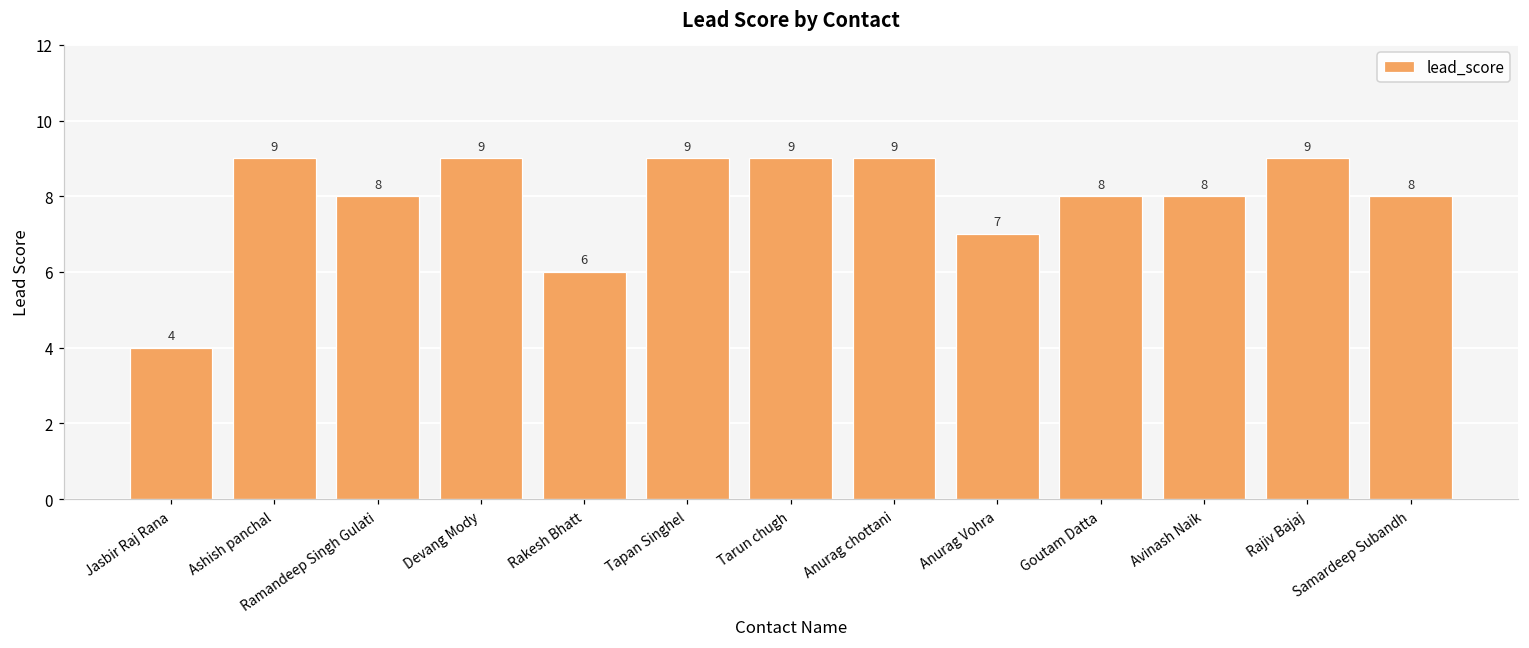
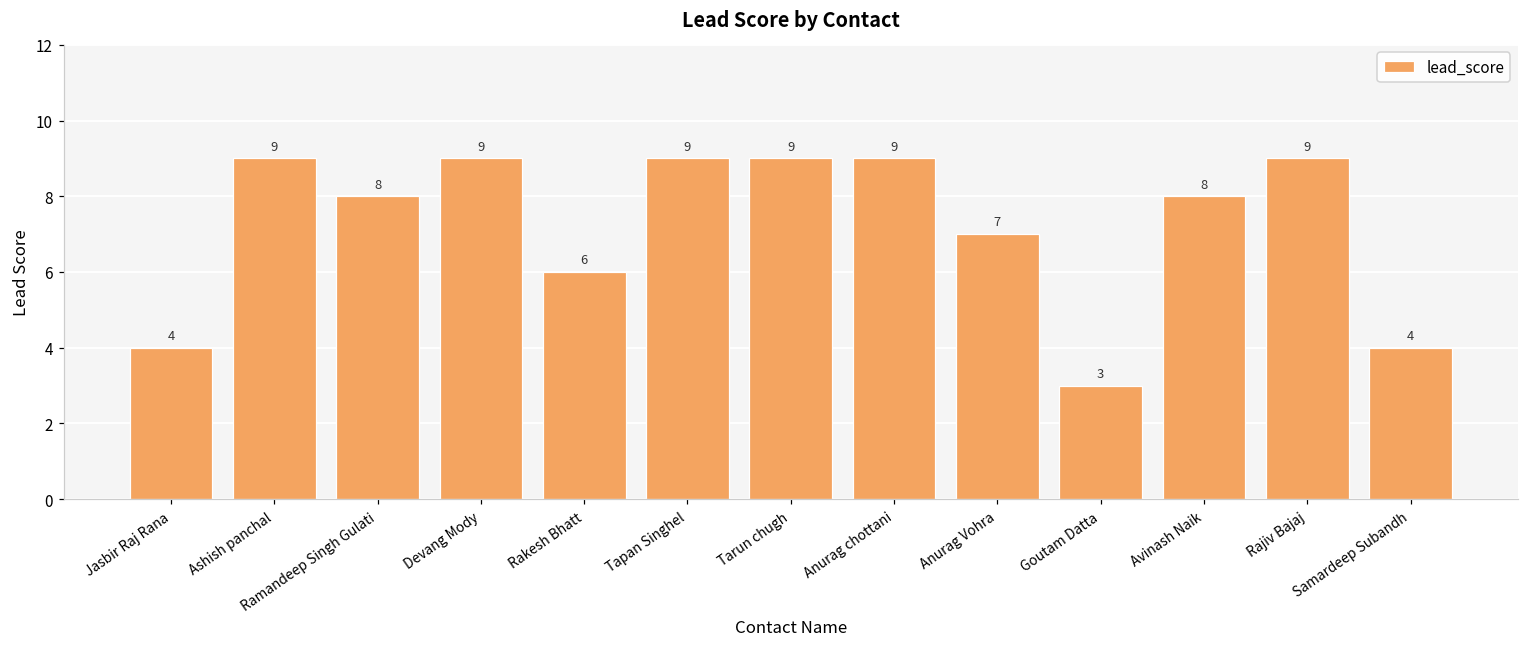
Goutam Datta: 8 -> 3
Samardeep Subandh: 8 -> 4
